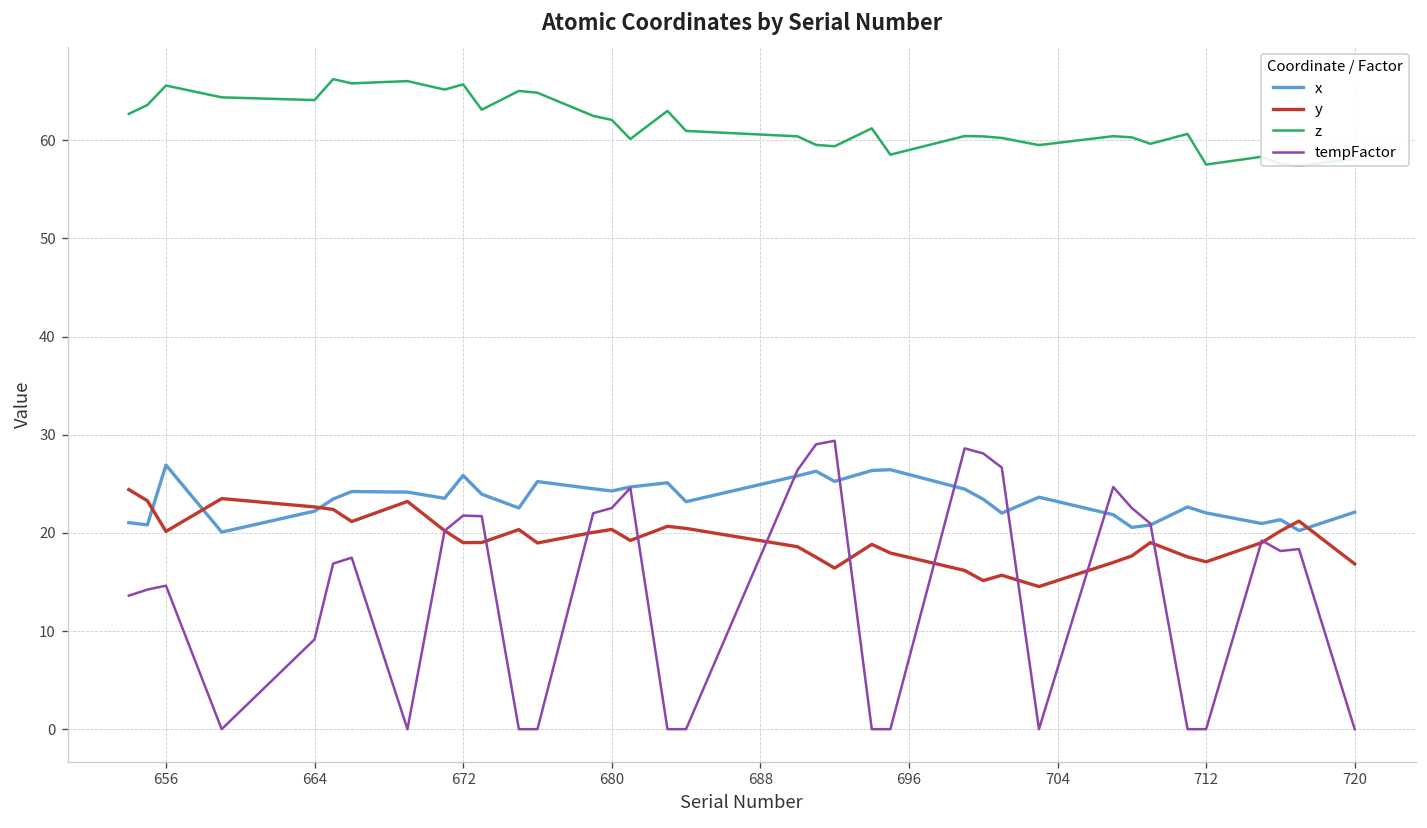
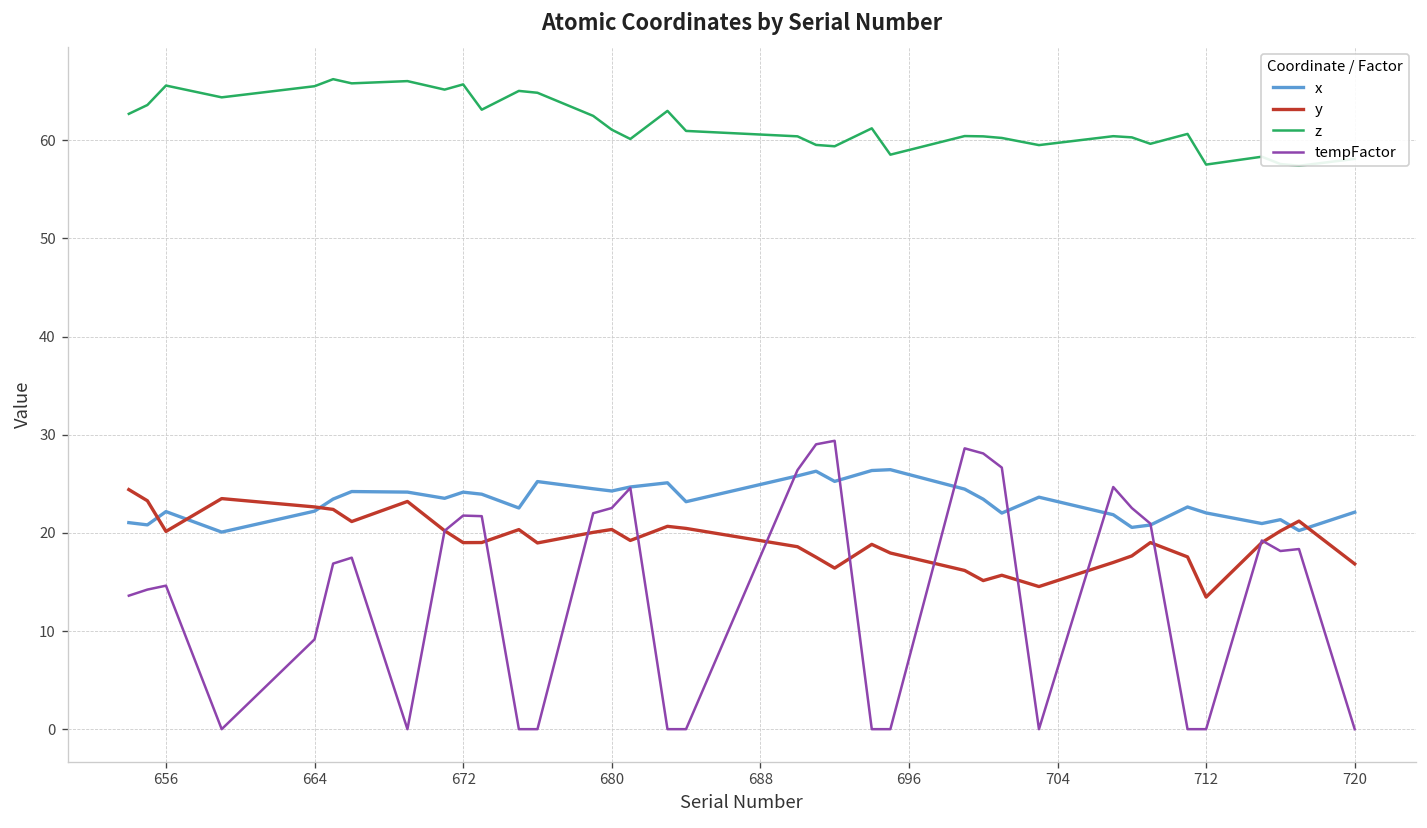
x, 656: 27 -> 22
z, 664: 64 -> 66
x, 672: 26 -> 24
z, 680: 62 -> 61
y, 712: 17 -> 13
